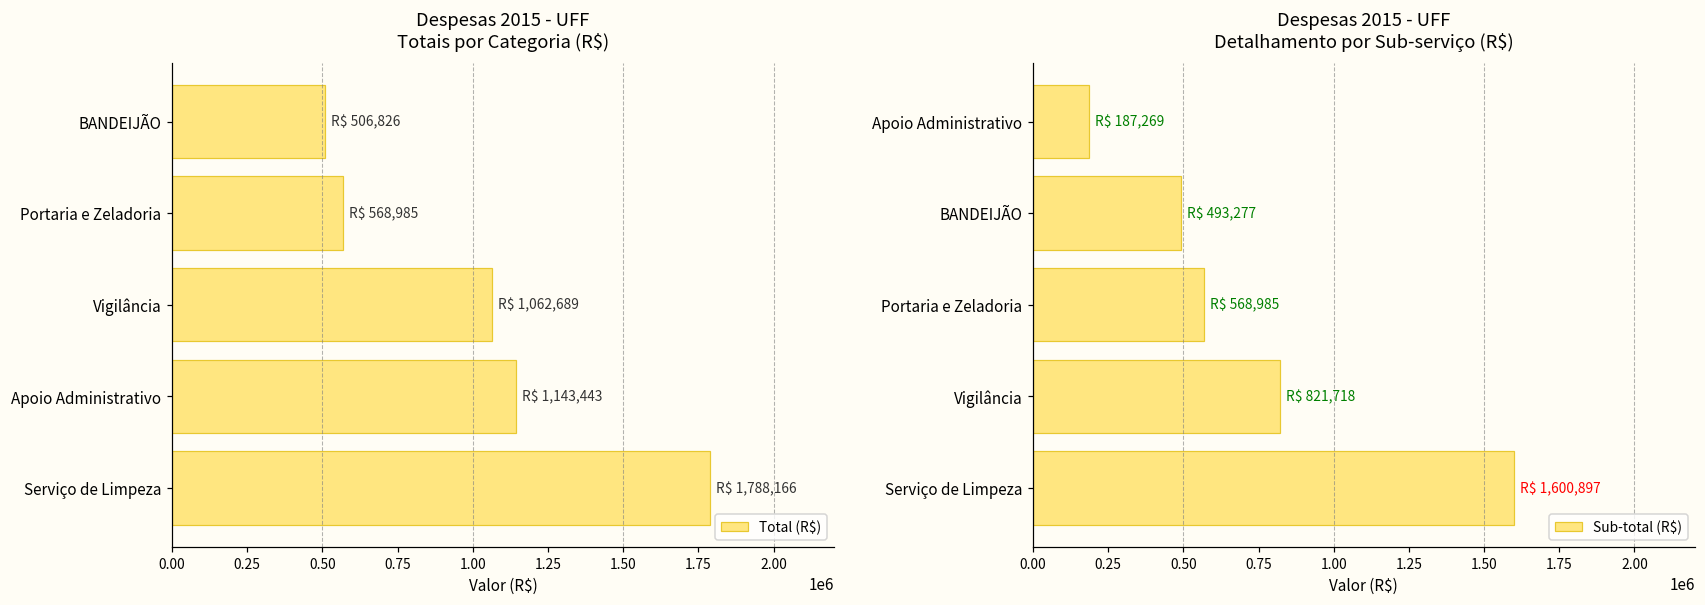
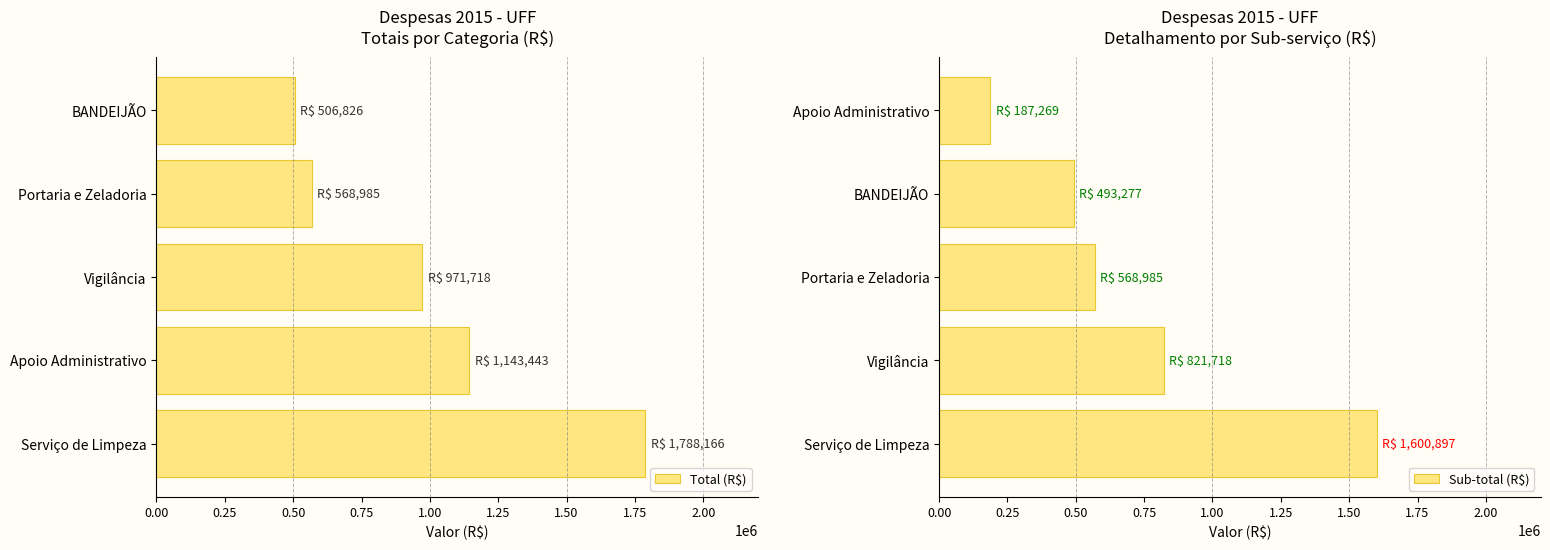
Despesas 2015 - UFF Totais por Categoria (R$), Vigilância: 1,062,689 -> 971,718
